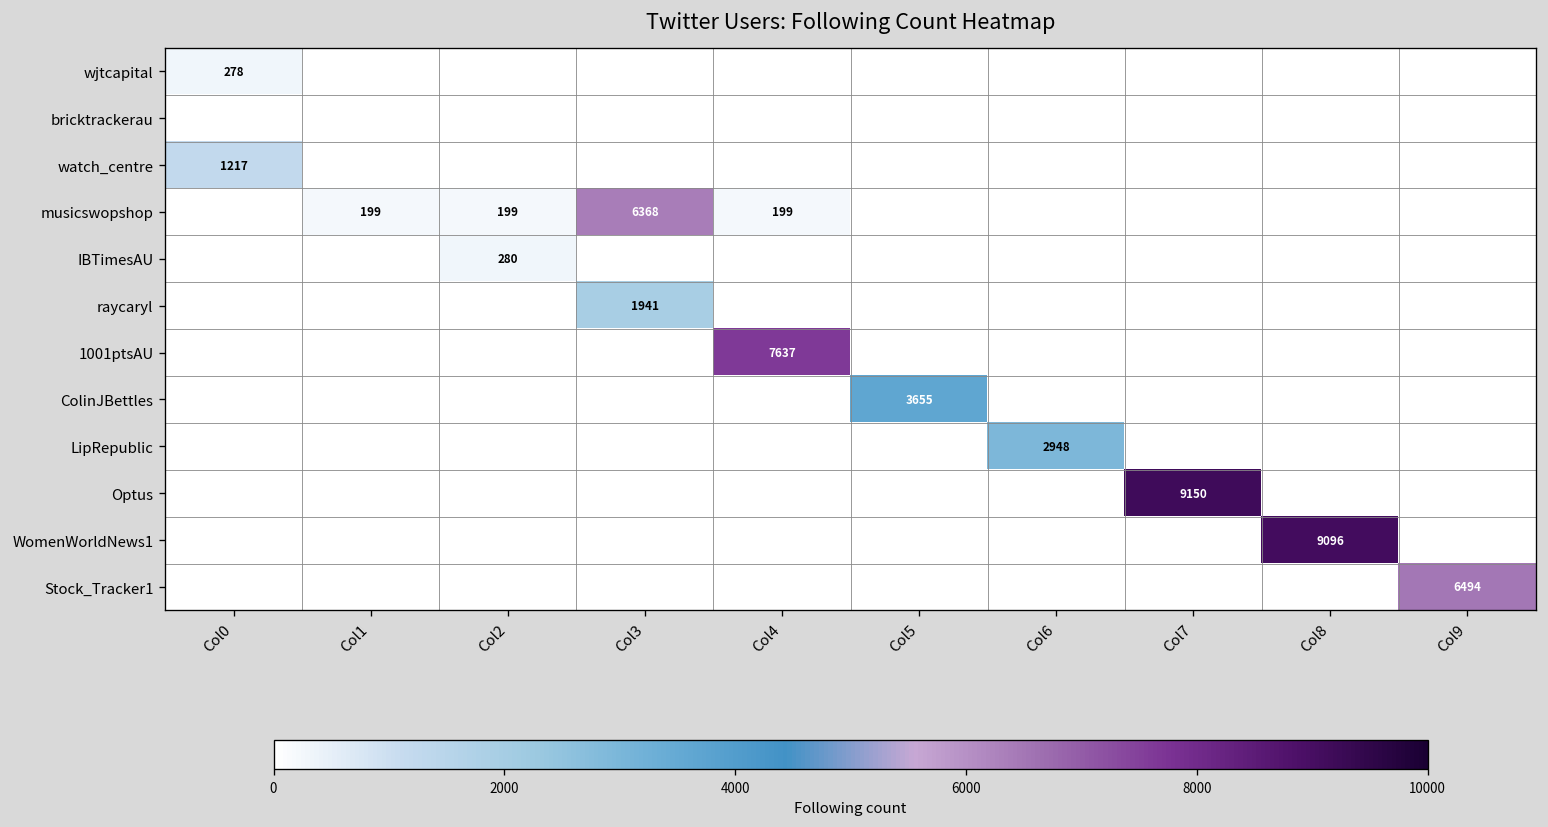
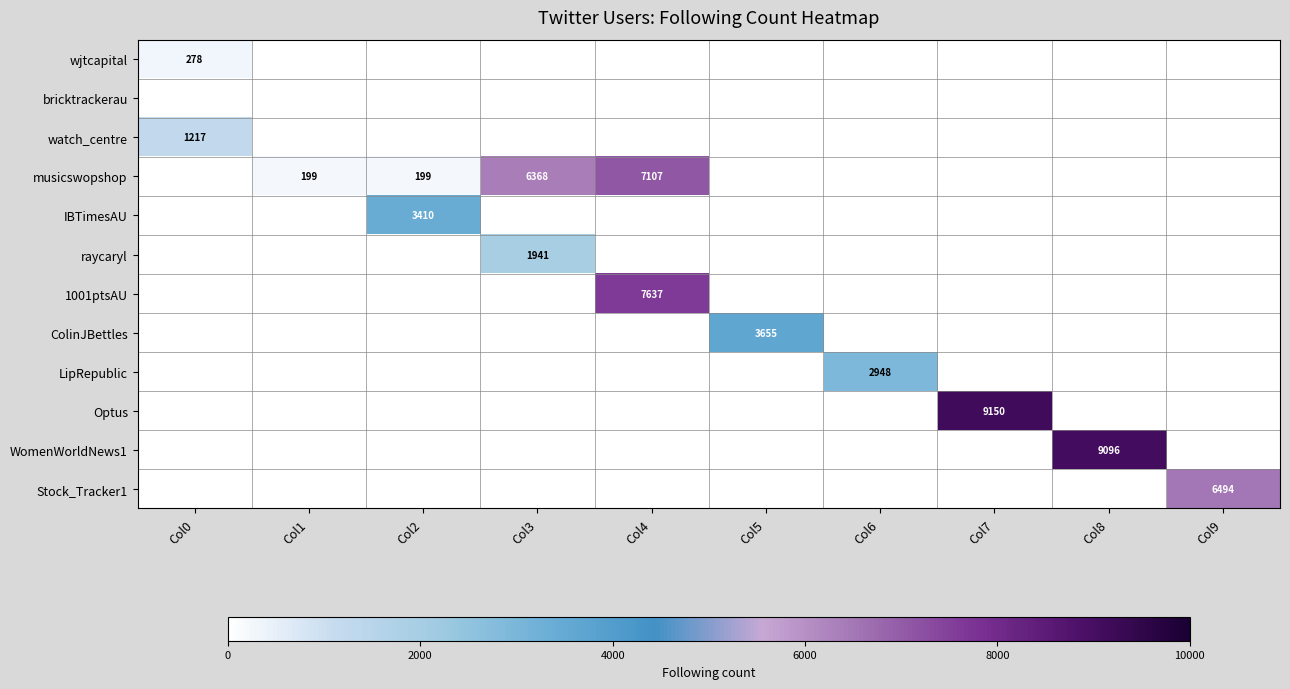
musicswopshop, Col4: 199 -> 7107
IBTimesAU, Col2: 280 -> 3410
